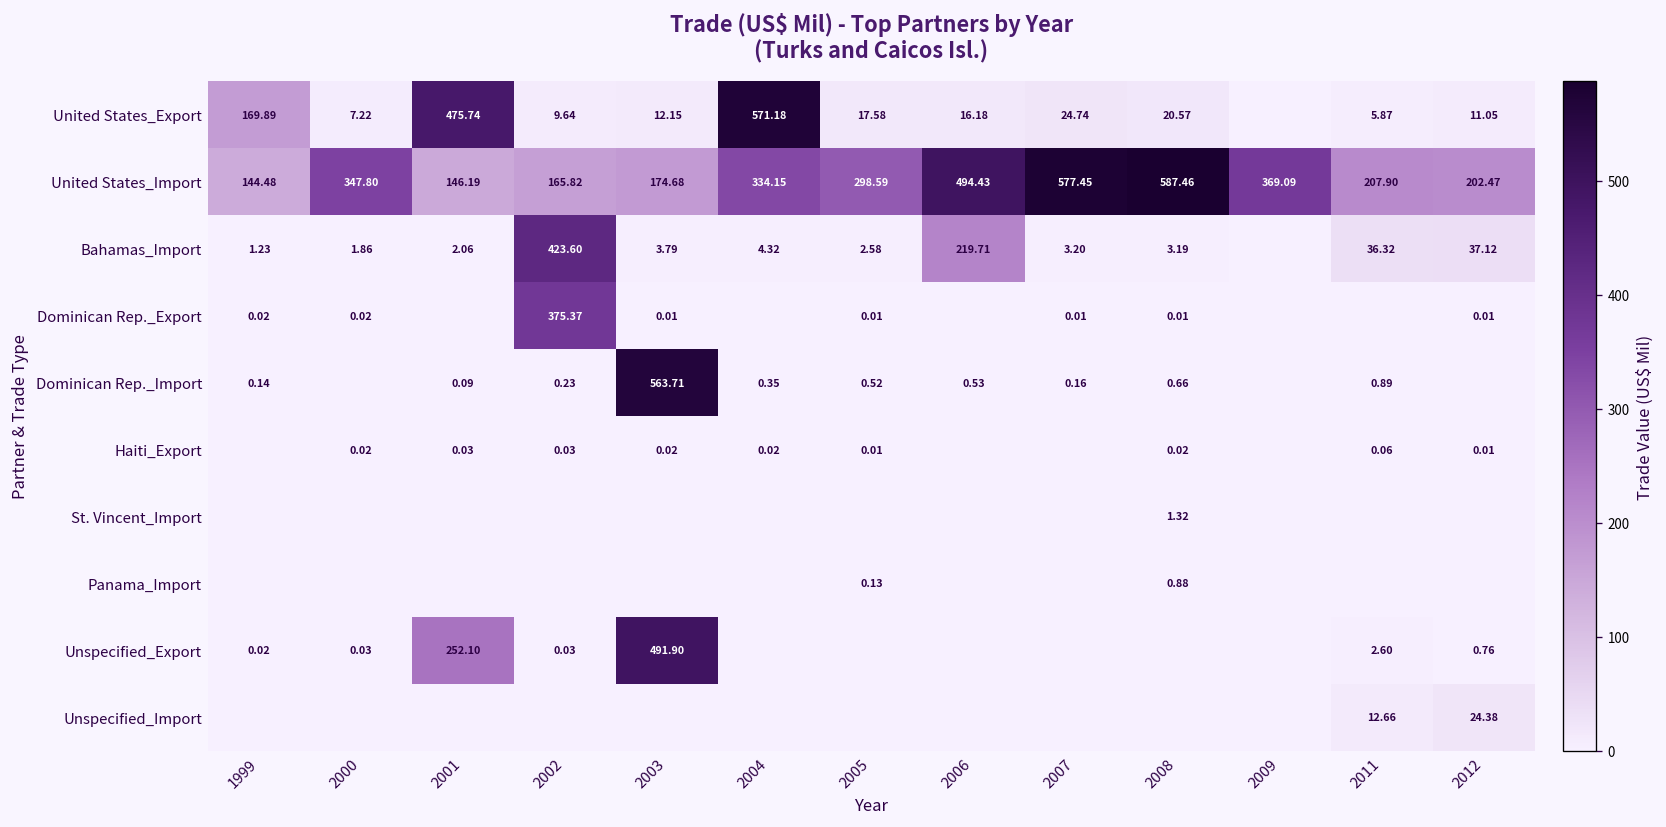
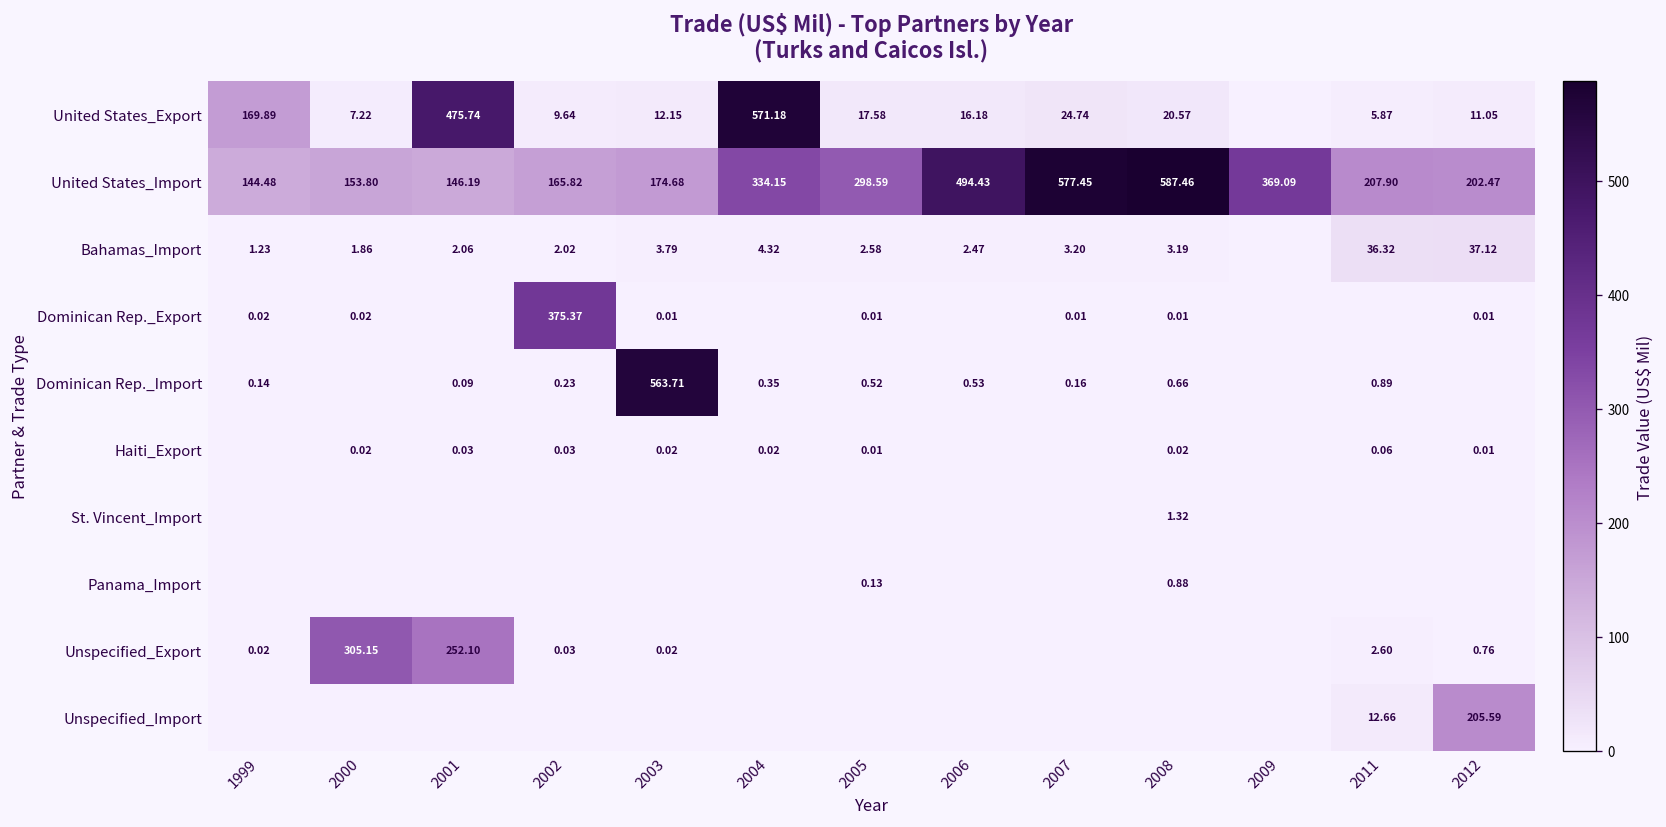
United States_Import, 2000: 347.80 -> 153.80
Bahamas_Import, 2002: 423.60 -> 2.02
Bahamas_Import, 2006: 219.71 -> 2.47
Unspecified_Export, 2000: 0.03 -> 305.15
Unspecified_Export, 2003: 491.90 -> 0.02
Unspecified_Import, 2012: 24.38 -> 205.59
